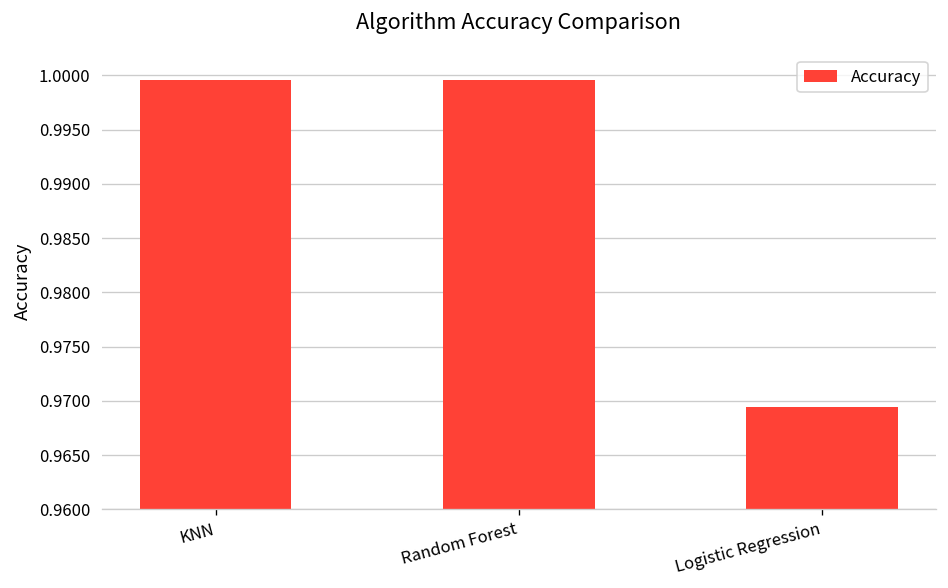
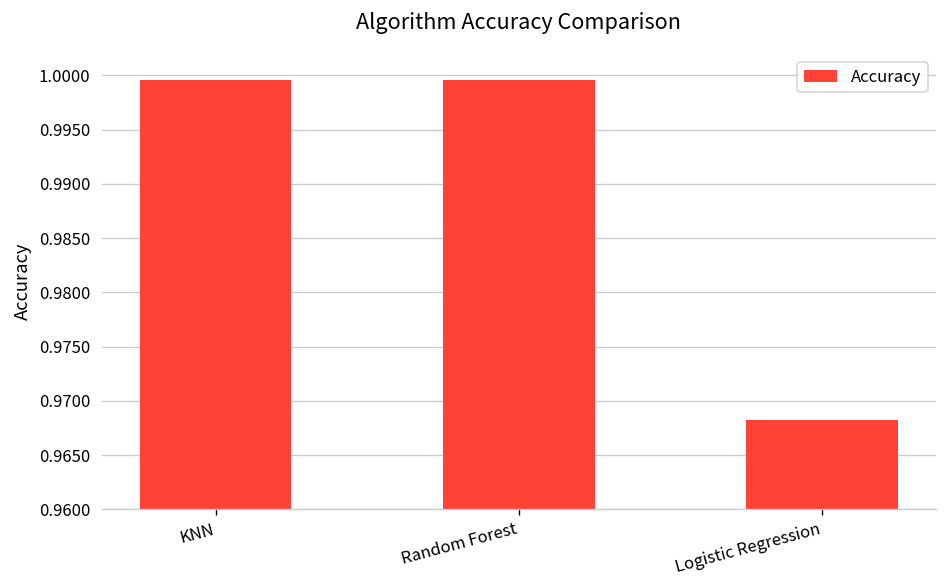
Logistic Regression: 0.969 -> 0.968
